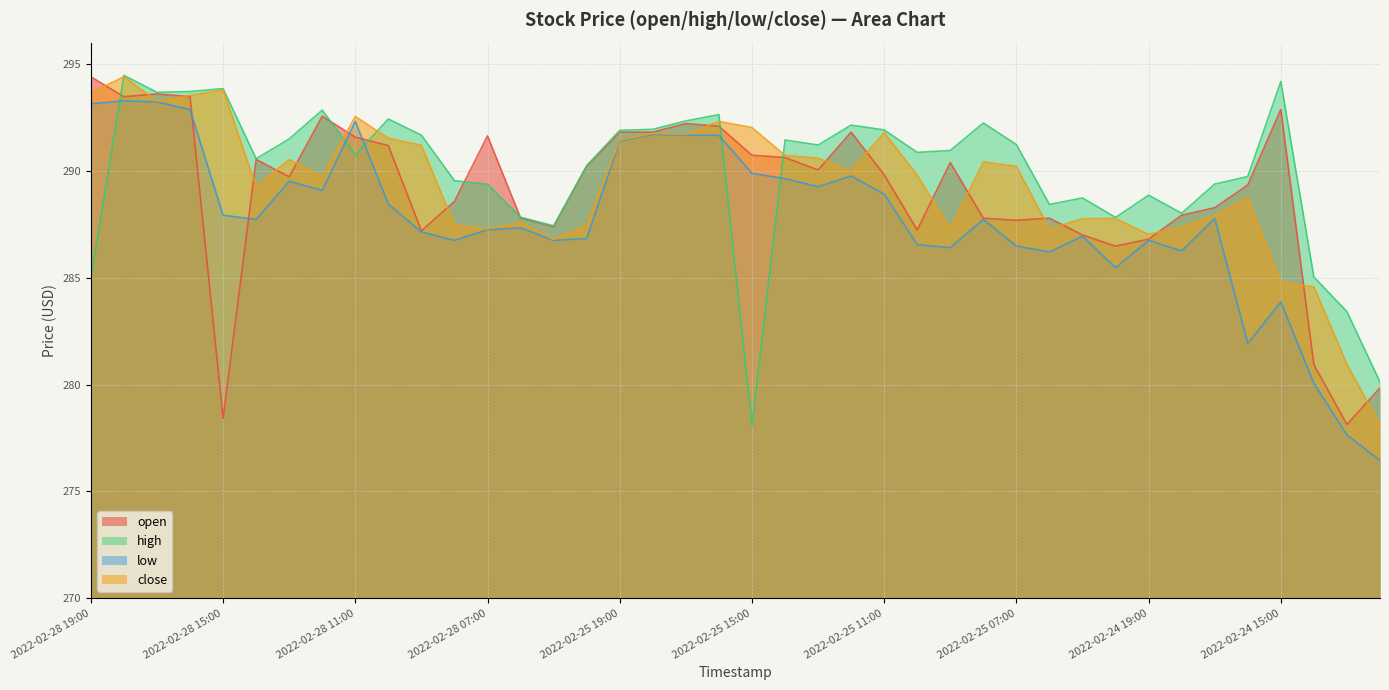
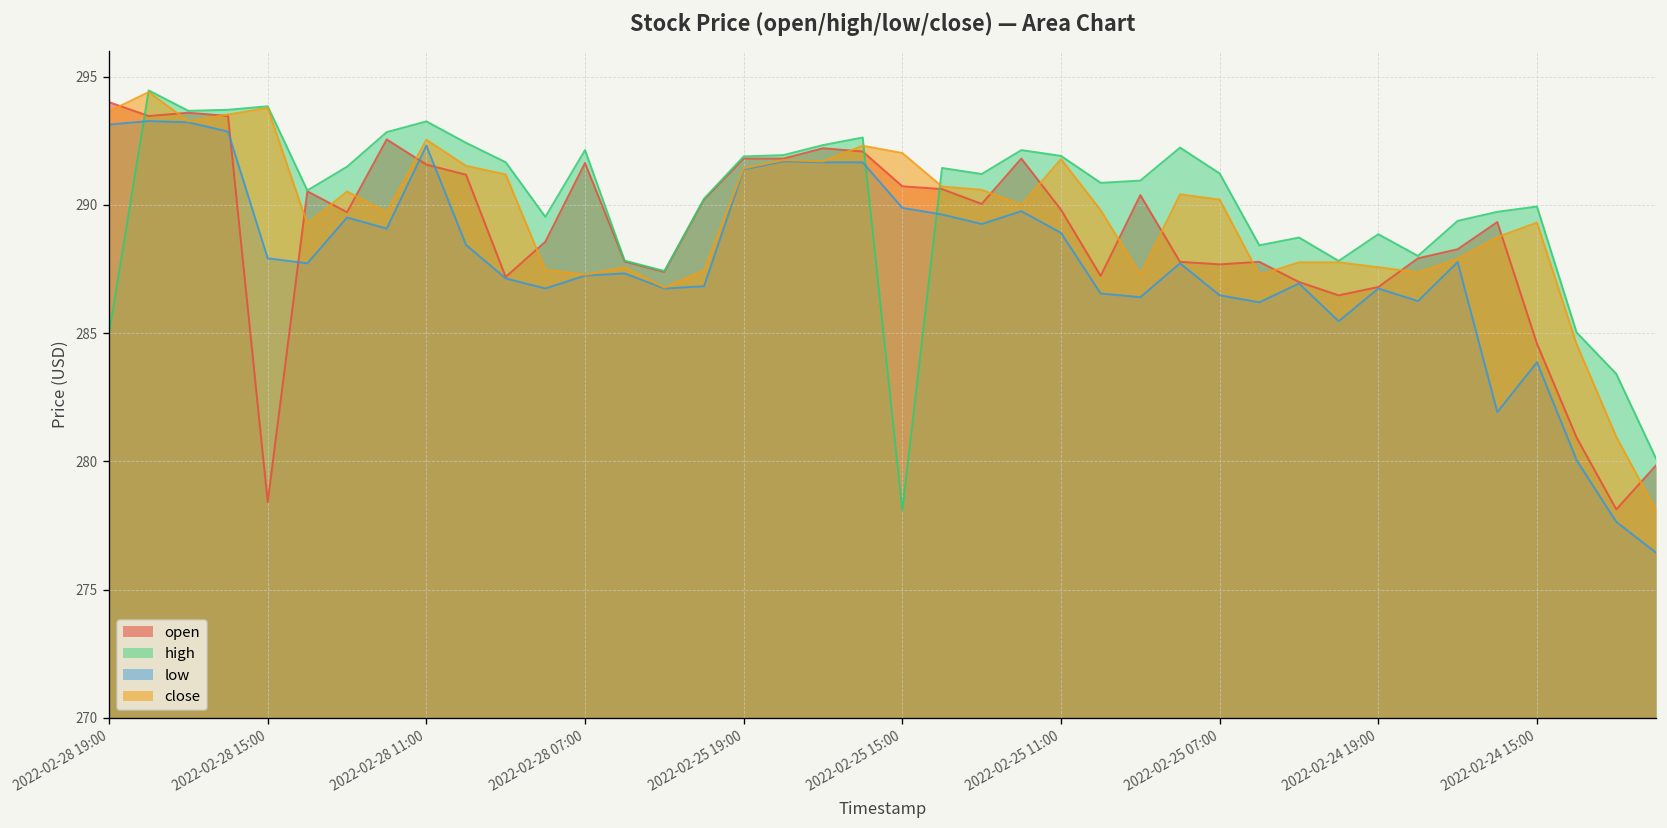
open, 2022-02-28 19:00: 294.4 -> 294.0
high, 2022-02-28 11:00: 290.7 -> 293.3
high, 2022-02-28 07:00: 289.4 -> 292.1
close, 2022-02-24 19:00: 287.0 -> 287.6
open, 2022-02-24 15:00: 292.9 -> 284.6
high, 2022-02-24 15:00: 294.2 -> 289.9
close, 2022-02-24 15:00: 284.8 -> 289.3
